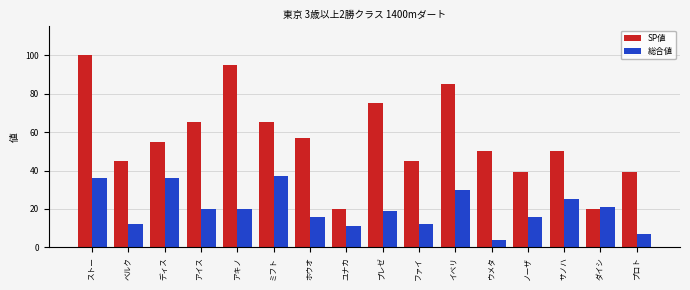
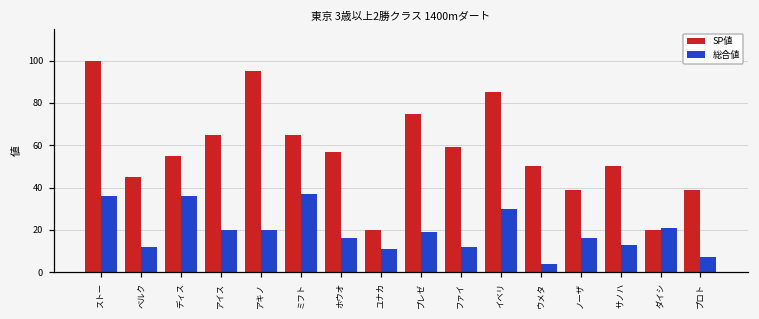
SP値, ファイ: 45 -> 59
総合値, サノハ: 25 -> 13
